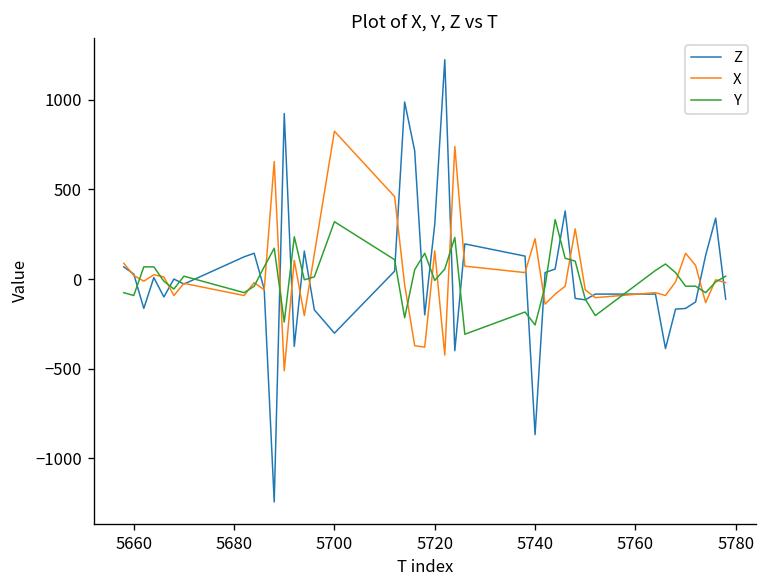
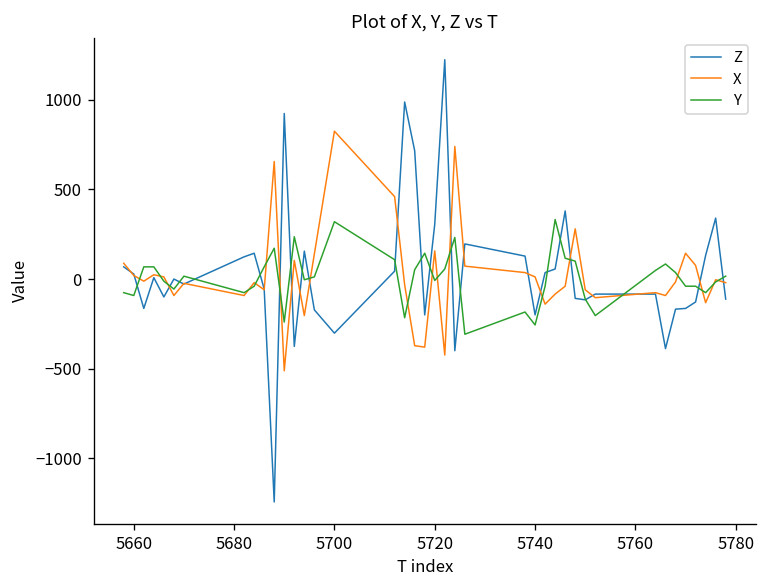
Z, 5740: -870 -> -200
X, 5740: 230 -> 10
